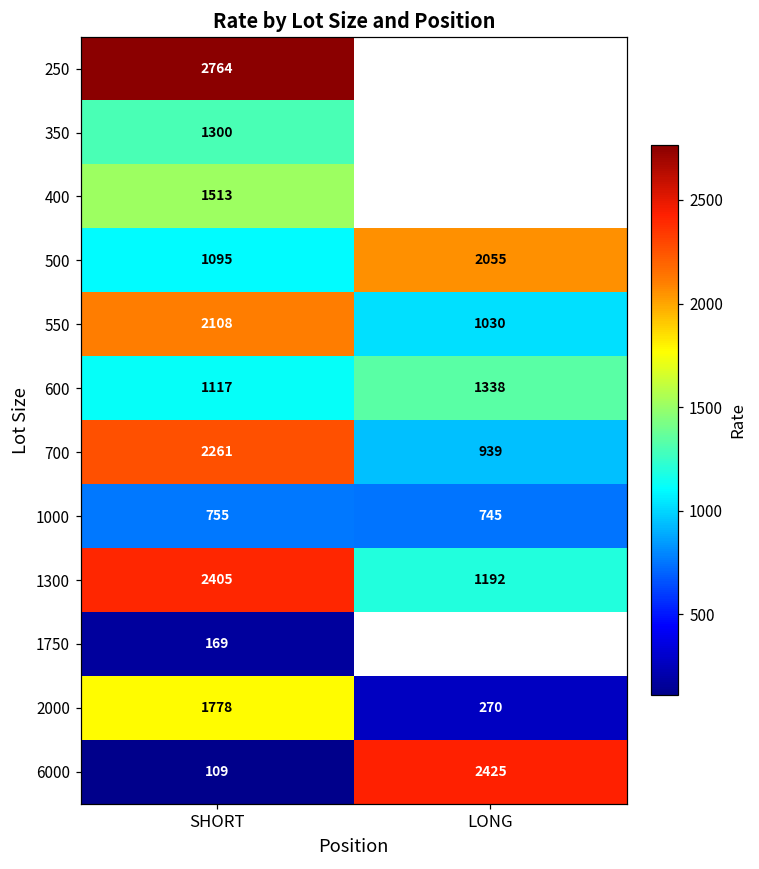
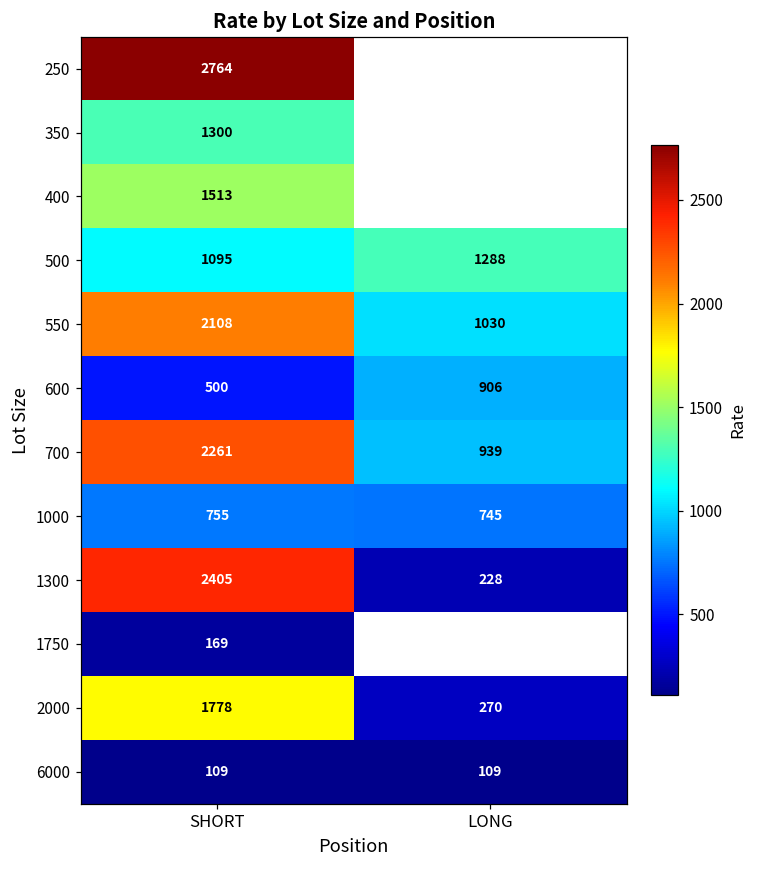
500, LONG: 2055 -> 1288
600, SHORT: 1117 -> 500
600, LONG: 1338 -> 906
1300, LONG: 1192 -> 228
6000, LONG: 2425 -> 109
